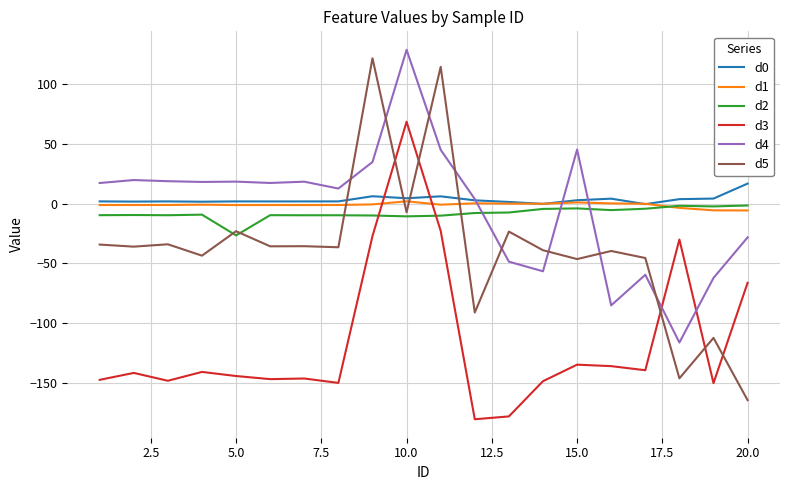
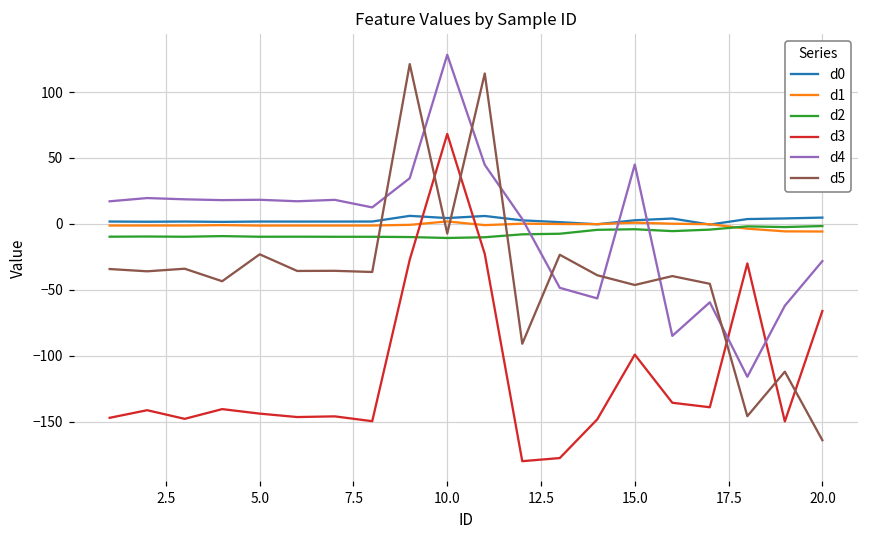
d2, 5.0: -27 -> -10
d3, 15.0: -134 -> -99
d0, 20.0: 17 -> 5
